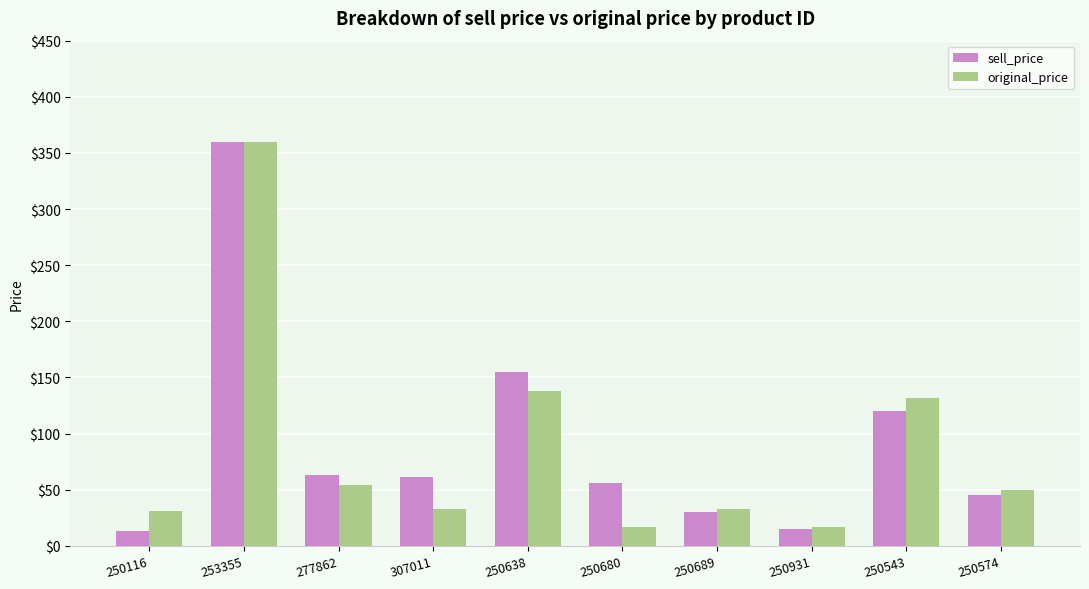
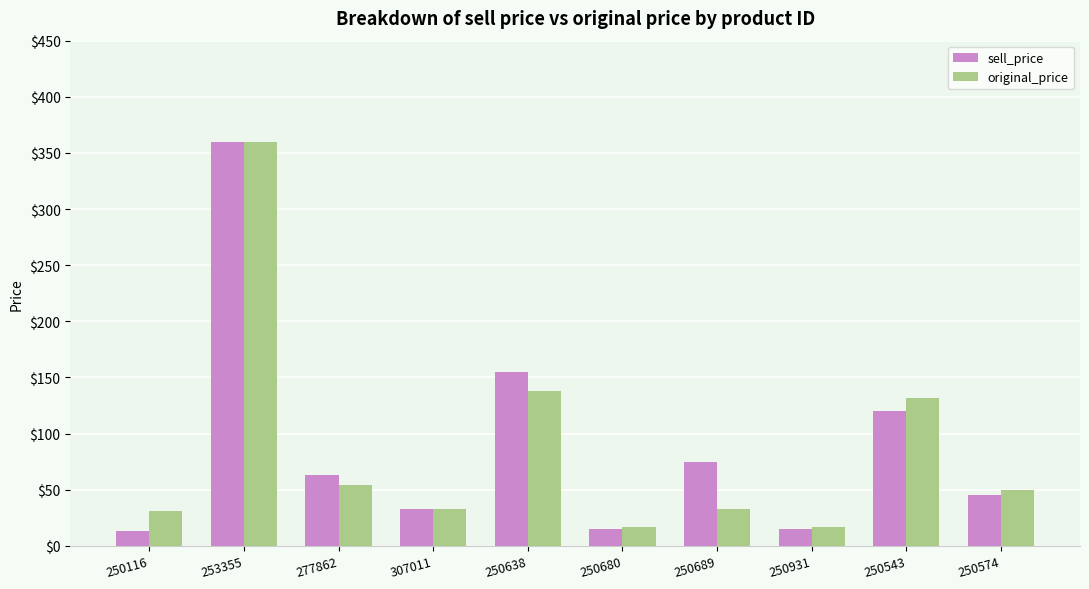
sell_price, 307011: $61 -> $33
sell_price, 250680: $56 -> $15
sell_price, 250689: $30 -> $75
